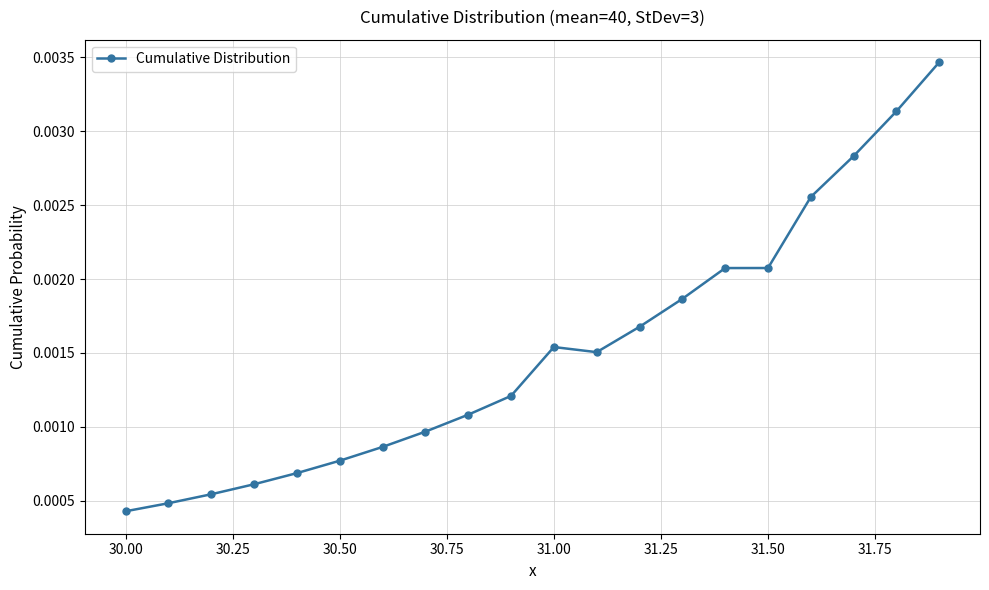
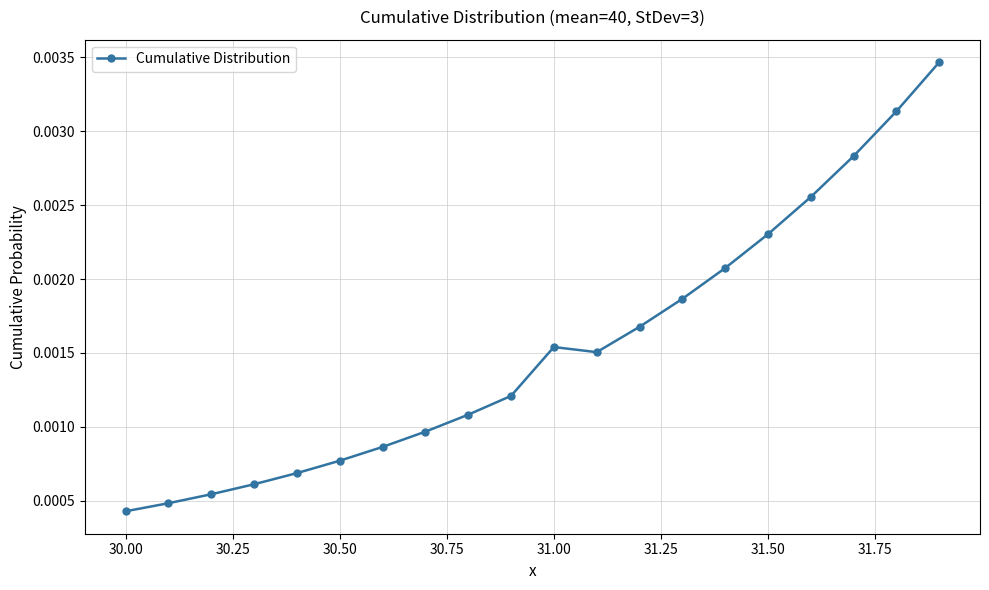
31.50: 0.00207 -> 0.00230
